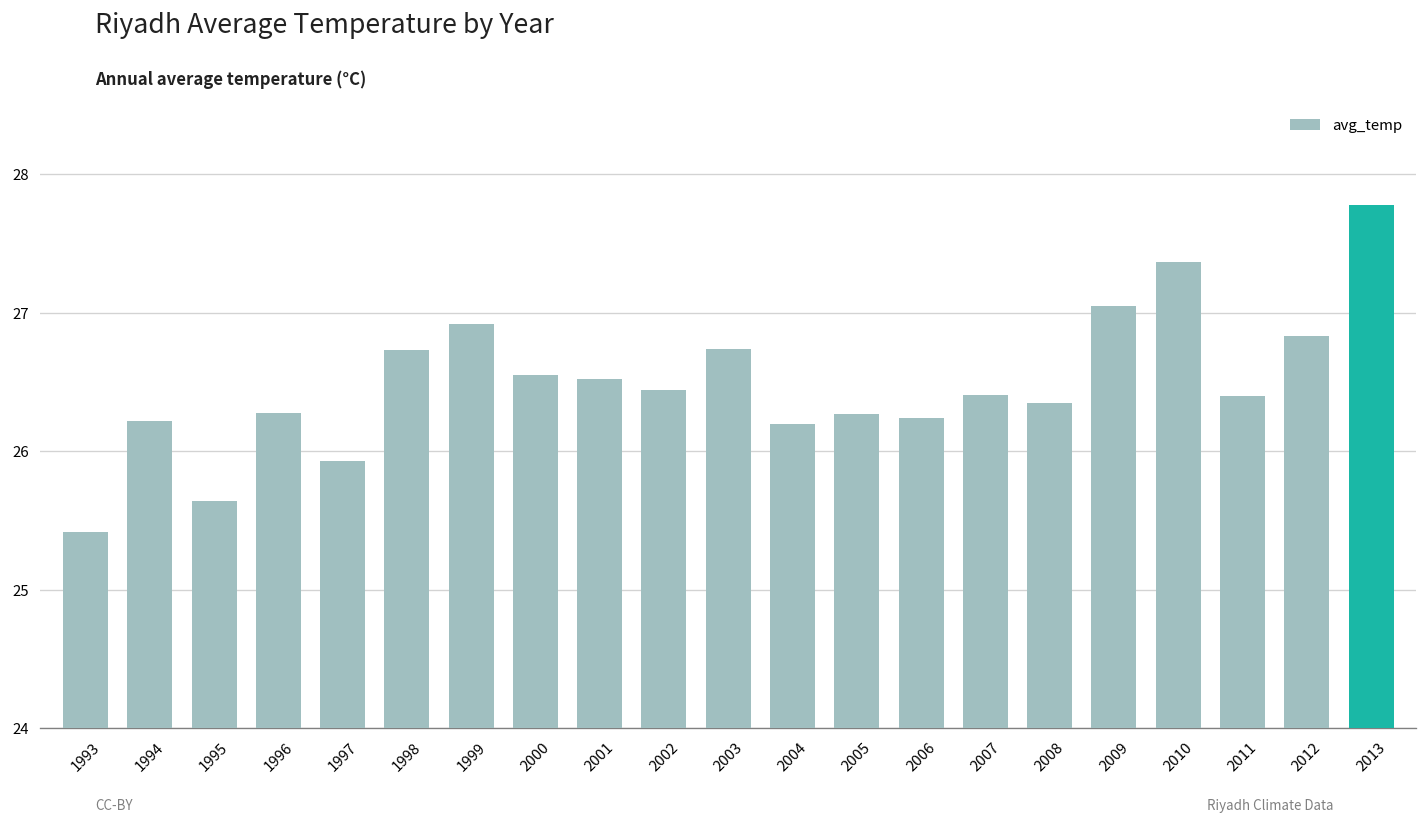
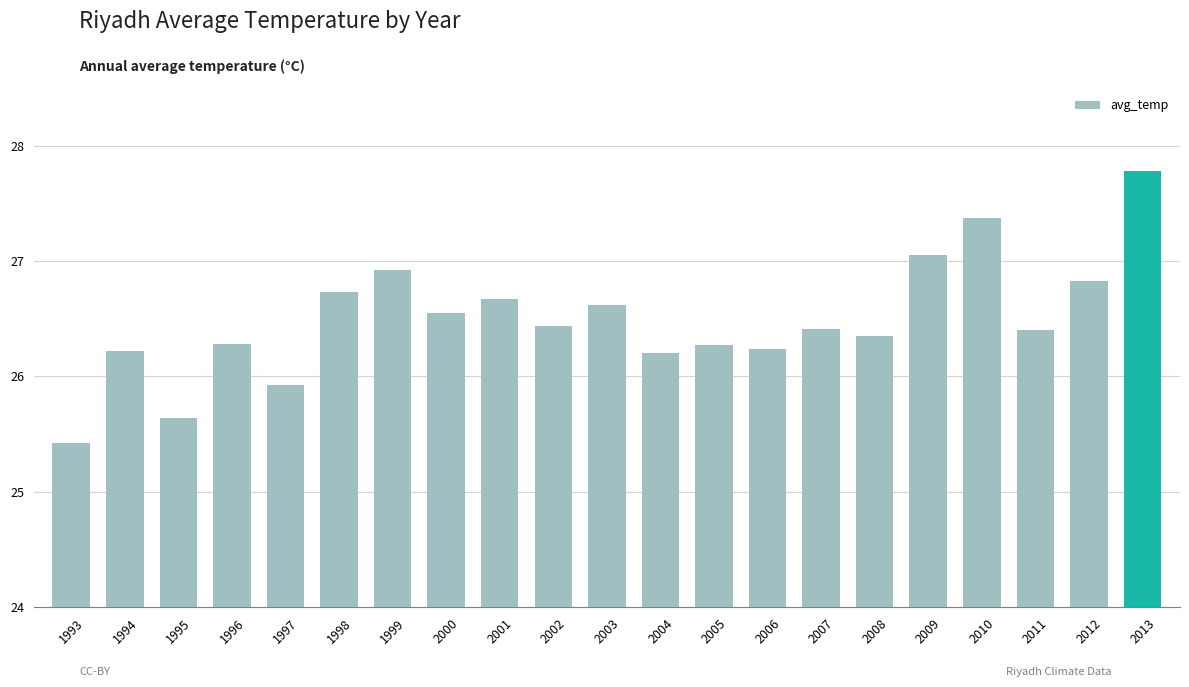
2001: 26.52 -> 26.67
2003: 26.74 -> 26.62
